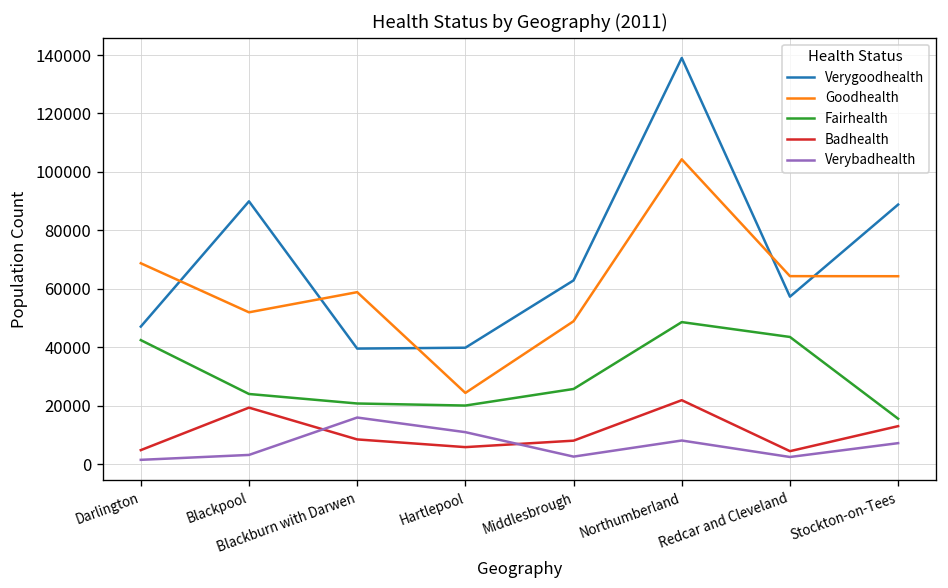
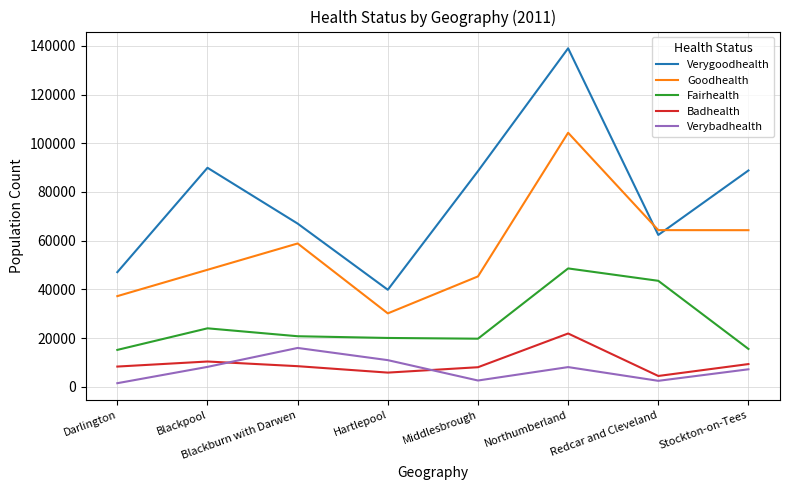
Goodhealth, Darlington: 69000 -> 37000
Fairhealth, Darlington: 42000 -> 15000
Badhealth, Darlington: 5000 -> 8000
Goodhealth, Blackpool: 52000 -> 48000
Badhealth, Blackpool: 19000 -> 10000
Verybadhealth, Blackpool: 3000 -> 8000
Verygoodhealth, Blackburn with Darwen: 40000 -> 67000
Goodhealth, Hartlepool: 24000 -> 30000
Verygoodhealth, Middlesbrough: 63000 -> 89000
Goodhealth, Middlesbrough: 49000 -> 45000
Fairhealth, Middlesbrough: 26000 -> 20000
Verygoodhealth, Redcar and Cleveland: 57000 -> 62000
Badhealth, Stockton-on-Tees: 13000 -> 9000
